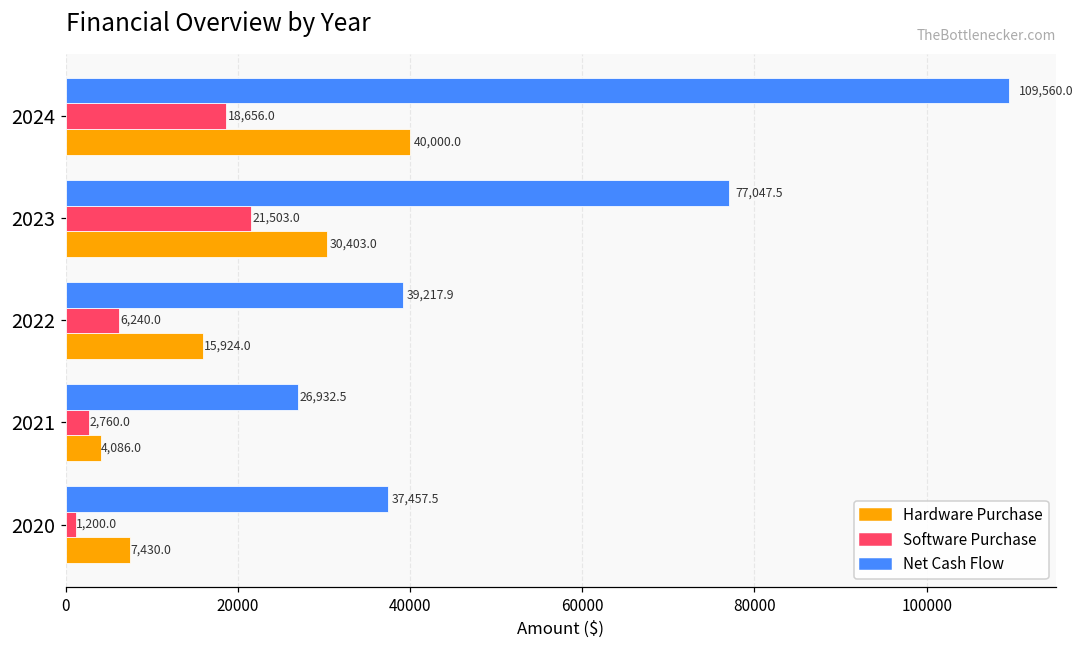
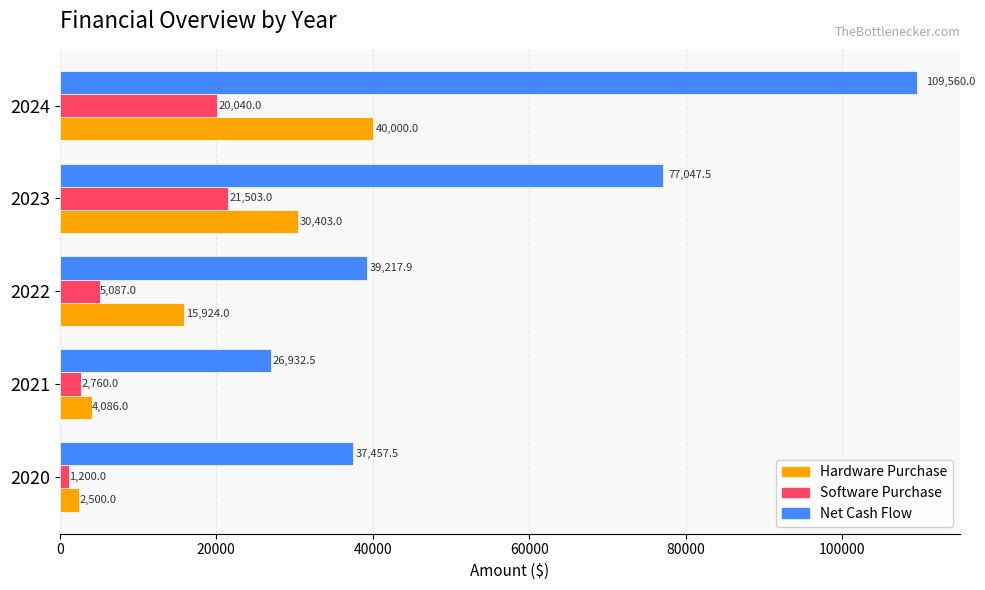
Software Purchase, 2024: 18,656.0 -> 20,040.0
Software Purchase, 2022: 6,240.0 -> 5,087.0
Hardware Purchase, 2020: 7,430.0 -> 2,500.0
